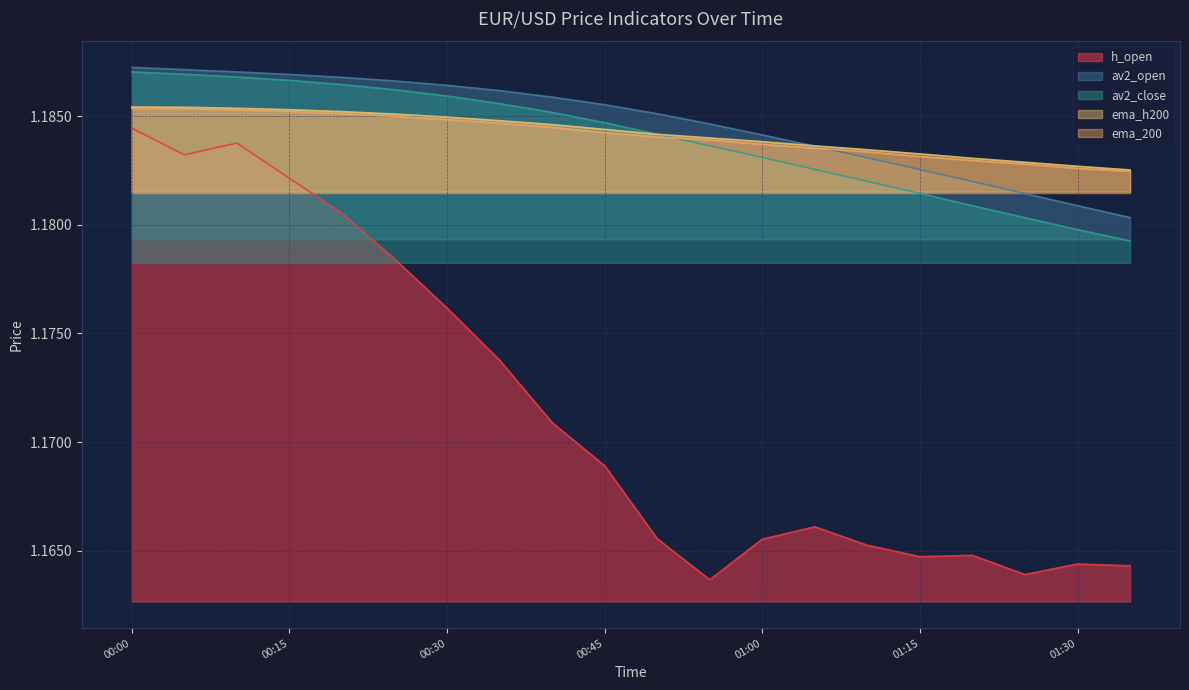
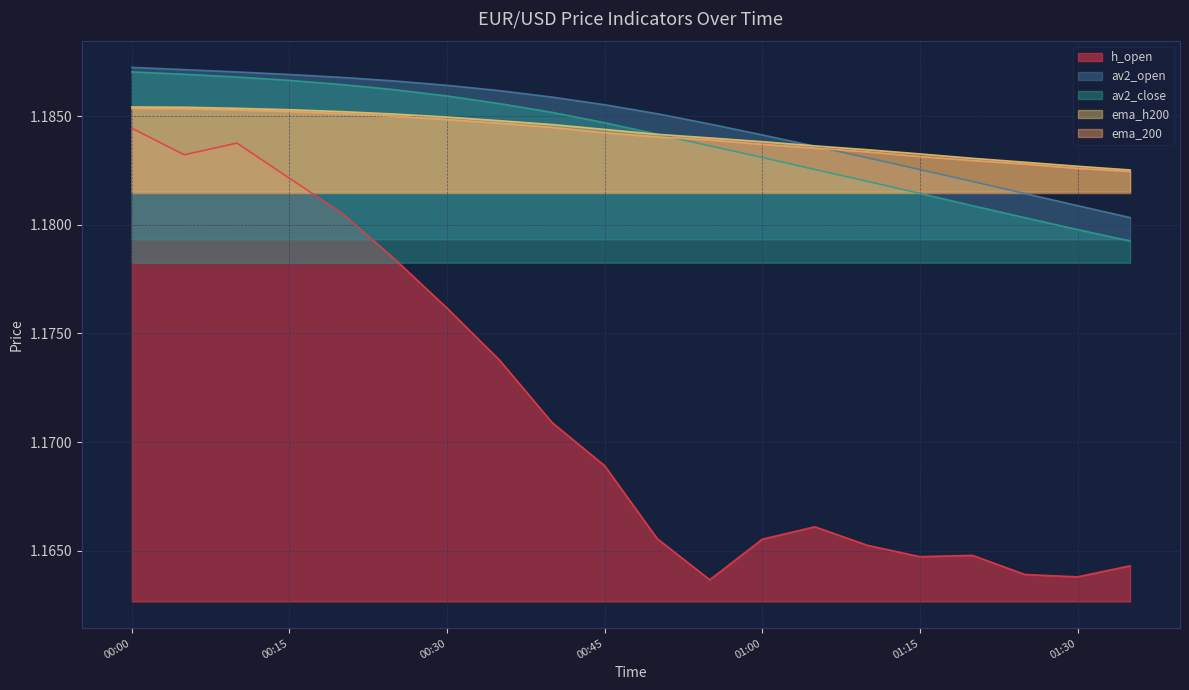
h_open, 01:30: 1.1644 -> 1.1638
